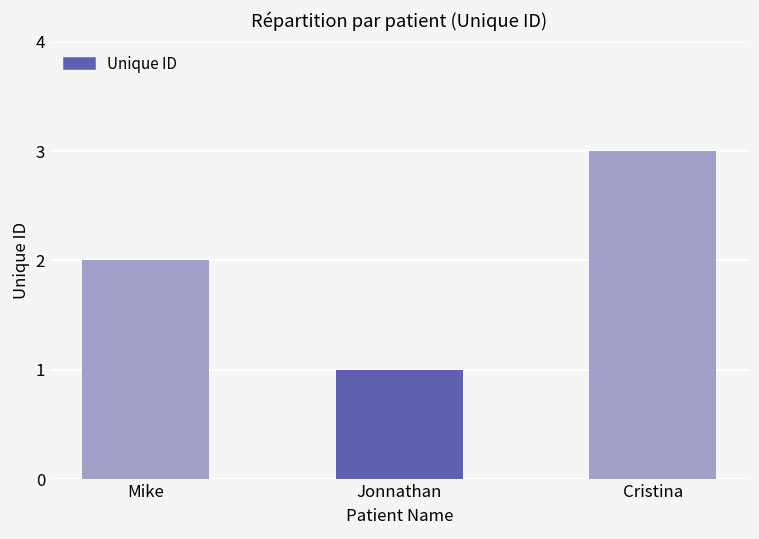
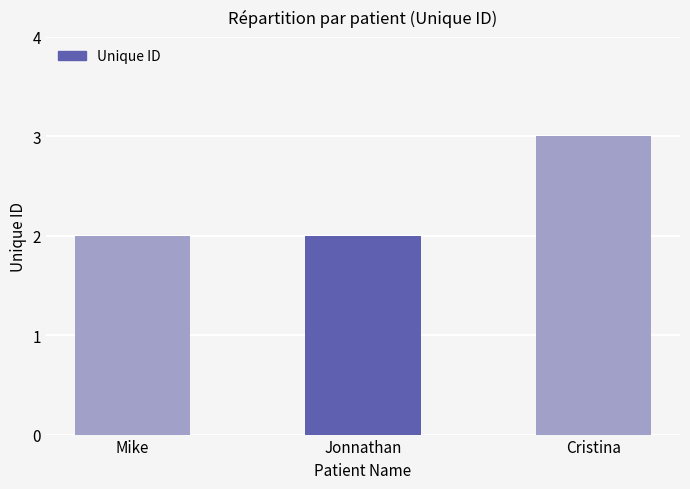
Jonnathan: 1 -> 2
